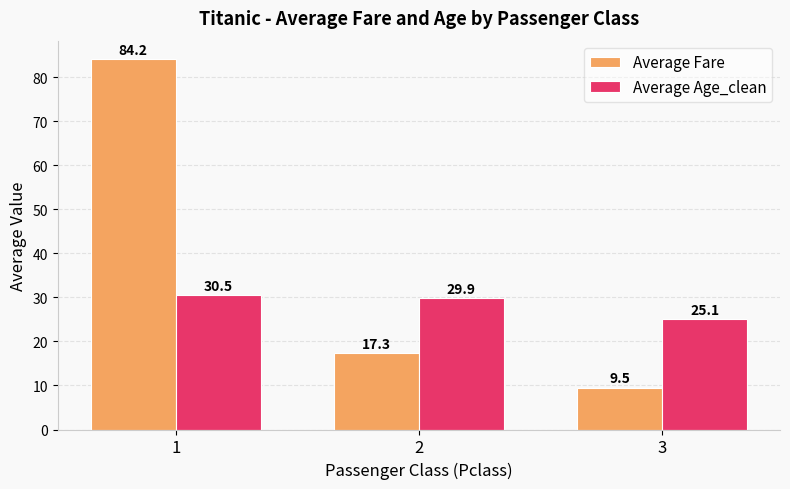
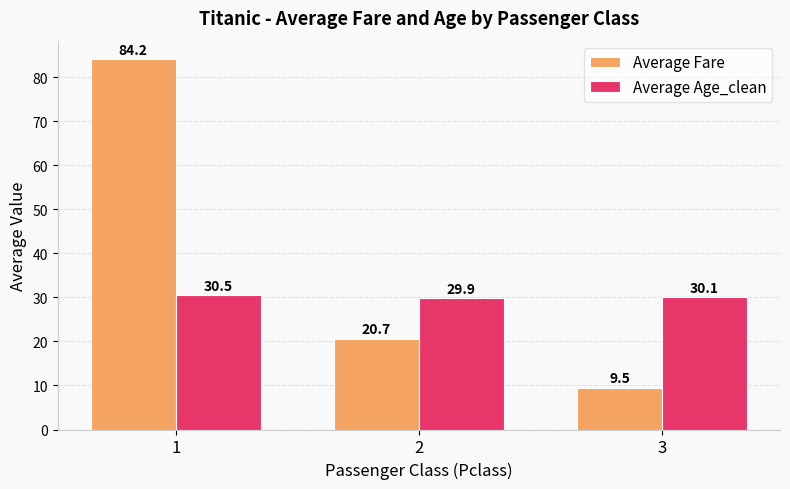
Average Fare, 2: 17.3 -> 20.7
Average Age_clean, 3: 25.1 -> 30.1
